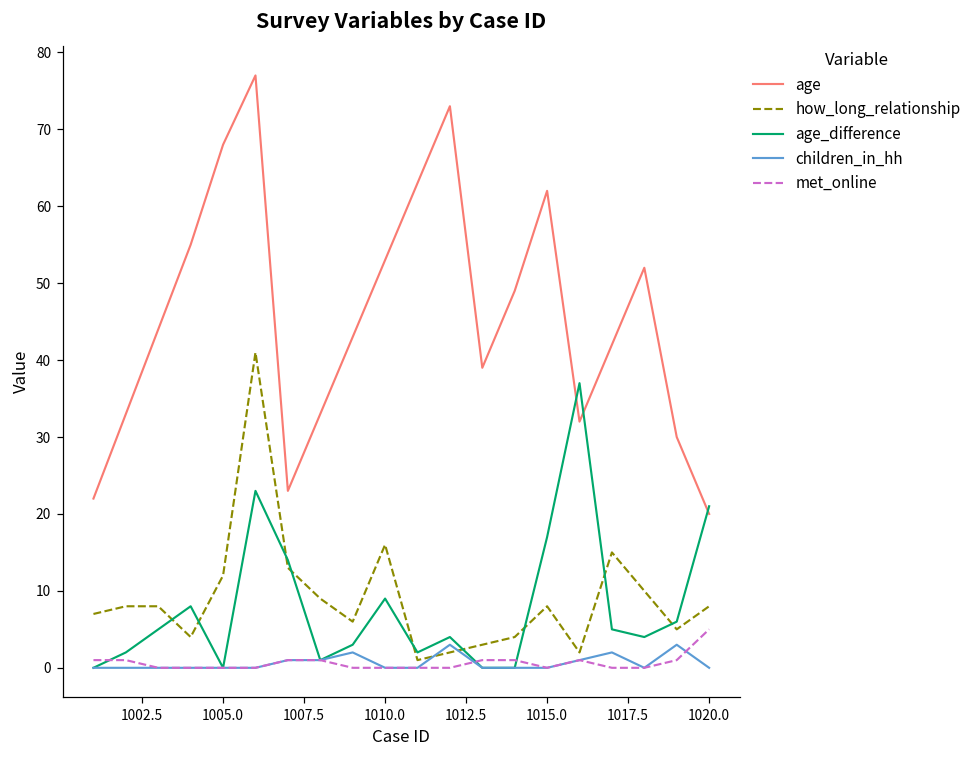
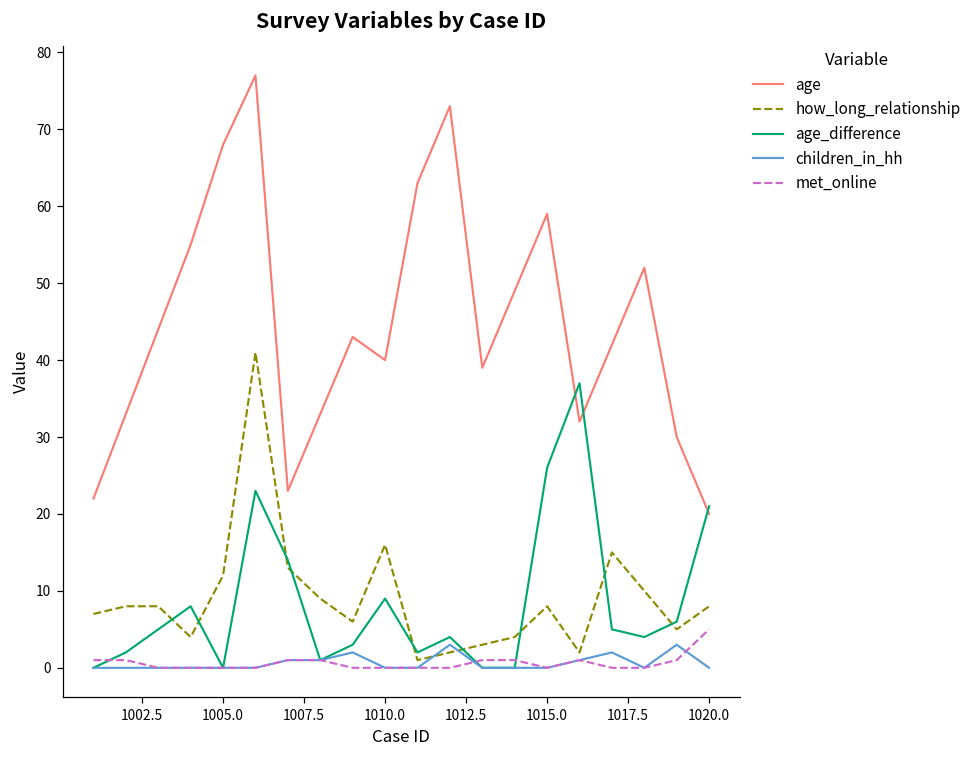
age, 1010.0: 53 -> 40
age, 1015.0: 62 -> 59
age_difference, 1015.0: 17 -> 26
